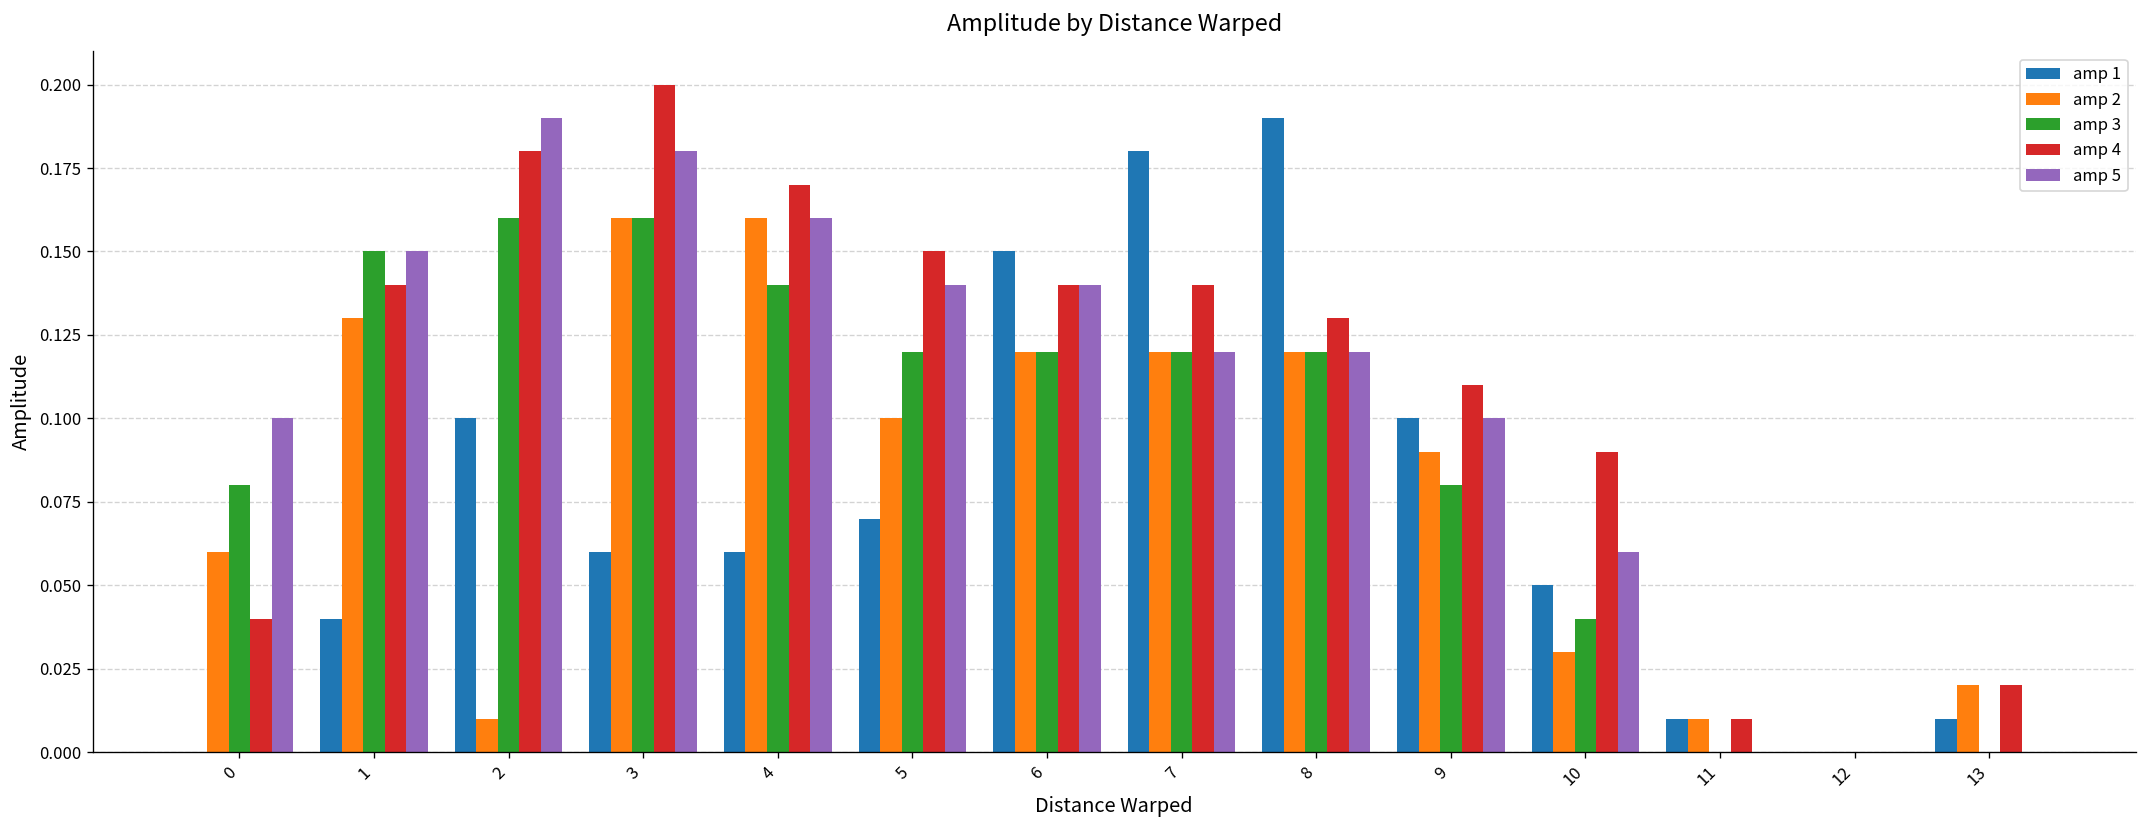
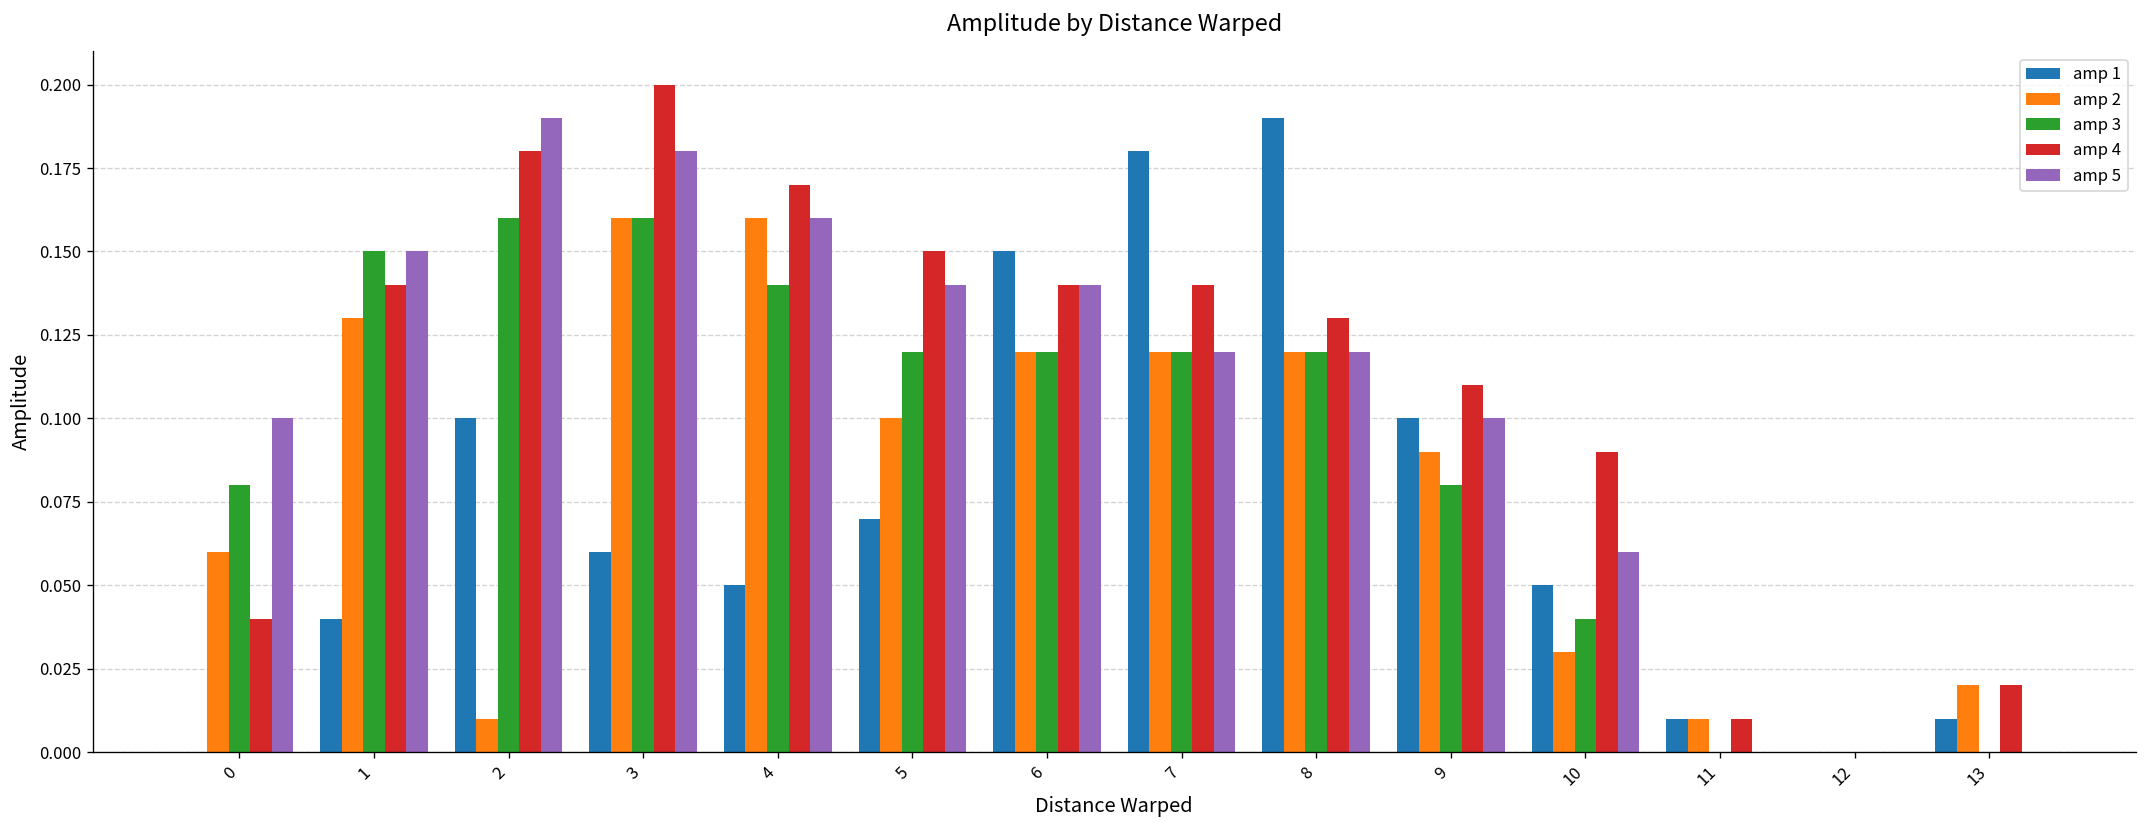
amp 1, 4: 0.06 -> 0.05
